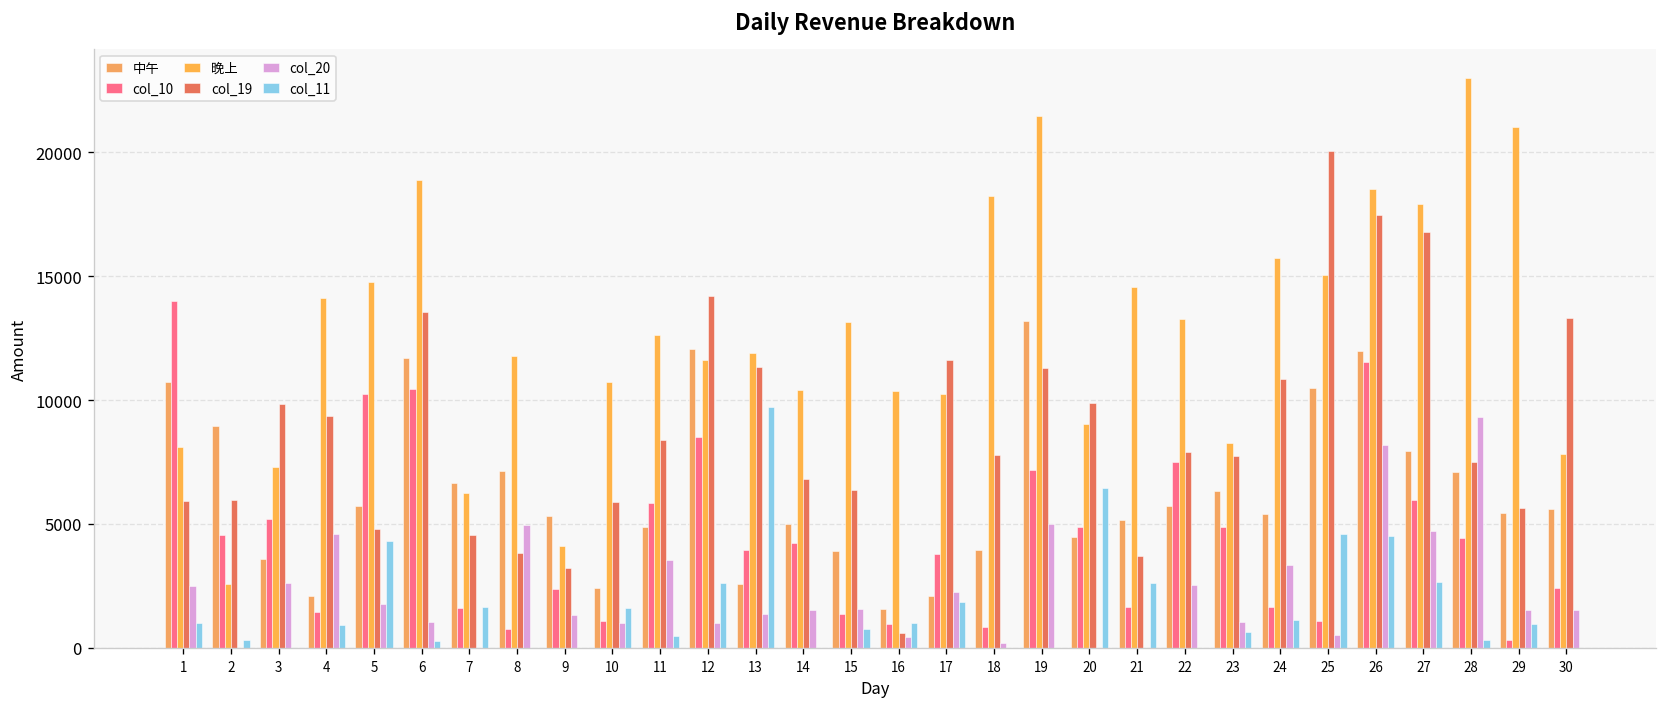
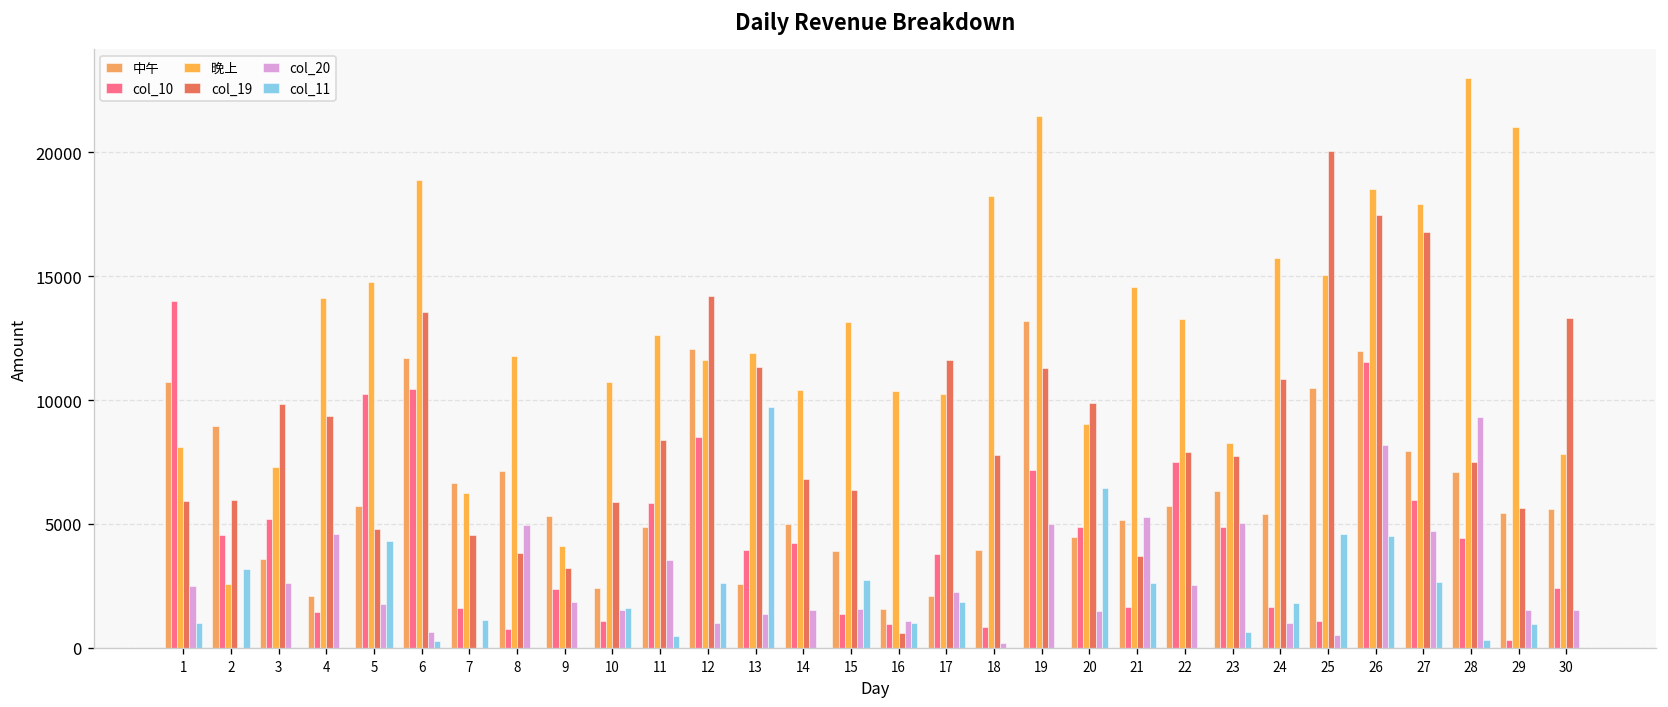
col_11, 2: 300 -> 3200
col_11, 4: 900 -> 0
col_20, 6: 1000 -> 700
col_11, 7: 1600 -> 1100
col_20, 9: 1300 -> 1800
col_20, 10: 1000 -> 1500
col_11, 15: 800 -> 2700
col_20, 16: 500 -> 1100
col_20, 20: 0 -> 1500
col_20, 21: 0 -> 5300
col_20, 23: 1100 -> 5000
col_20, 24: 3300 -> 1000
col_11, 24: 1100 -> 1800
